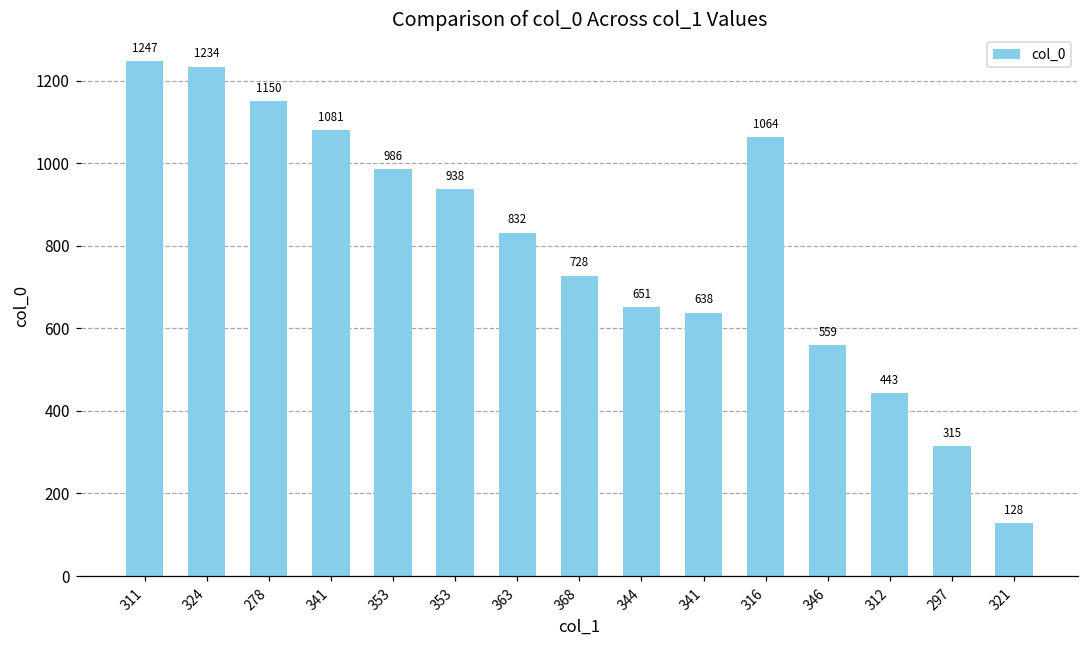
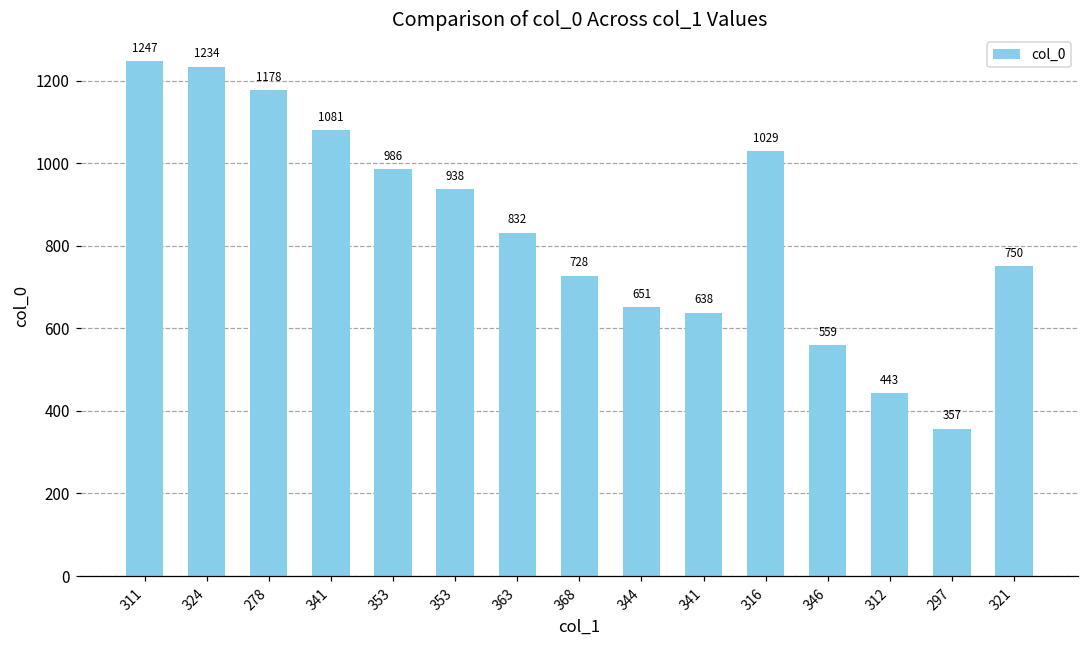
278: 1150 -> 1178
316: 1064 -> 1029
297: 315 -> 357
321: 128 -> 750
